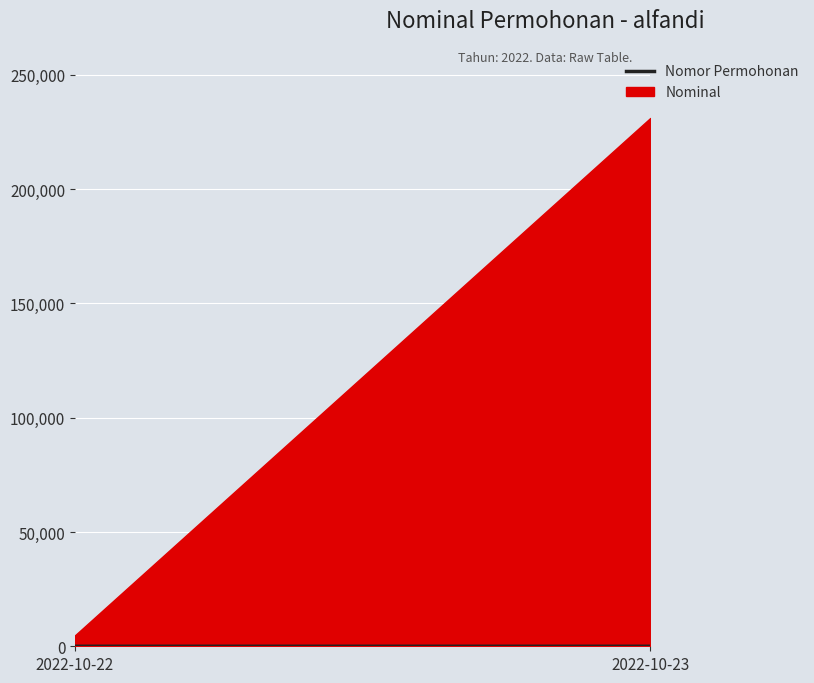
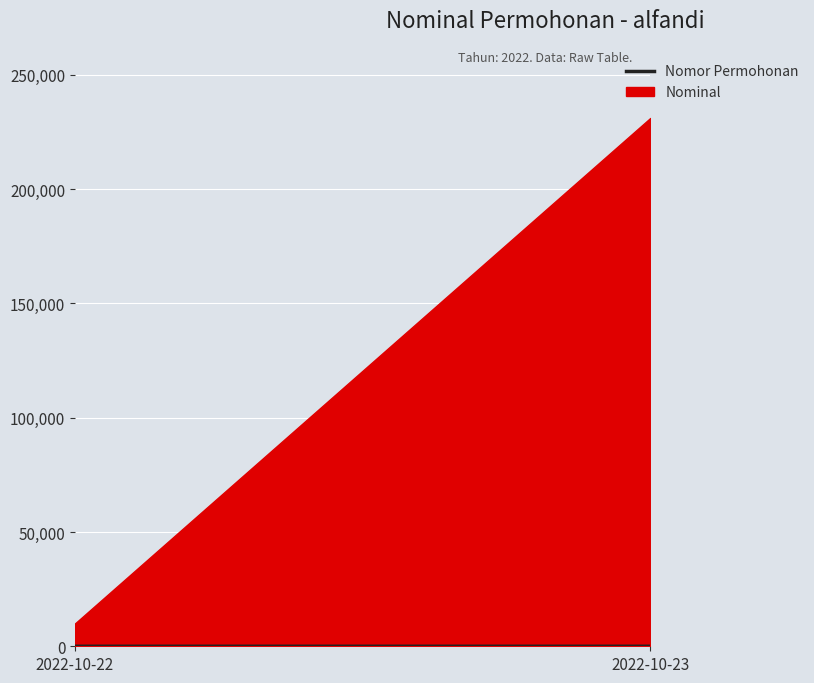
Nominal, 2022-10-22: 5,000 -> 10,000
